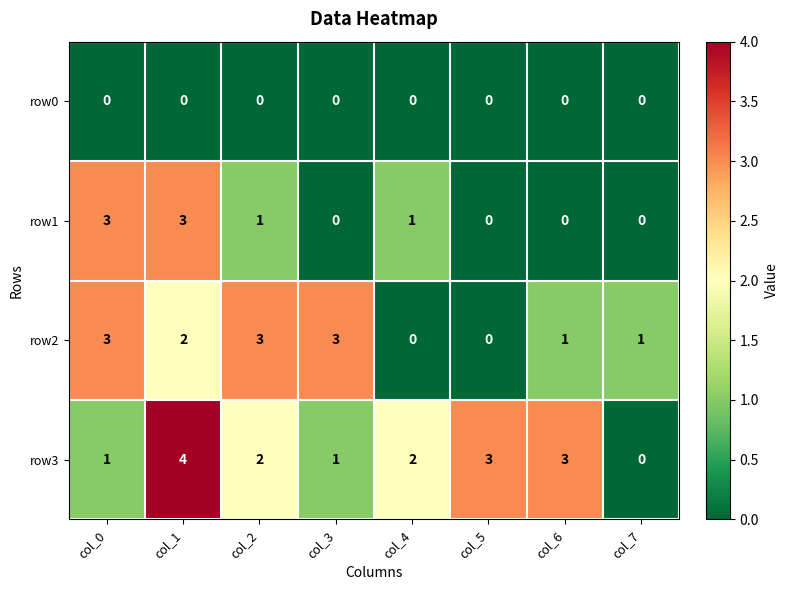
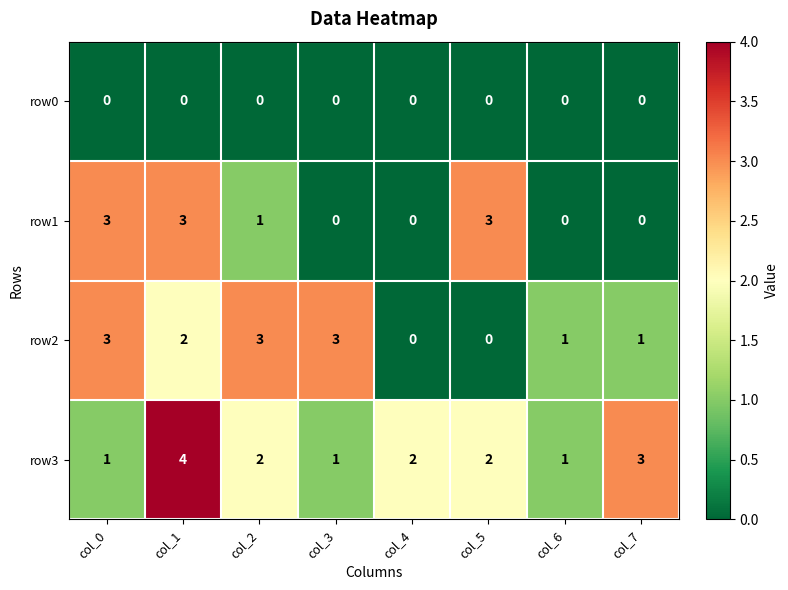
row1, col_4: 1 -> 0
row1, col_5: 0 -> 3
row3, col_5: 3 -> 2
row3, col_6: 3 -> 1
row3, col_7: 0 -> 3
